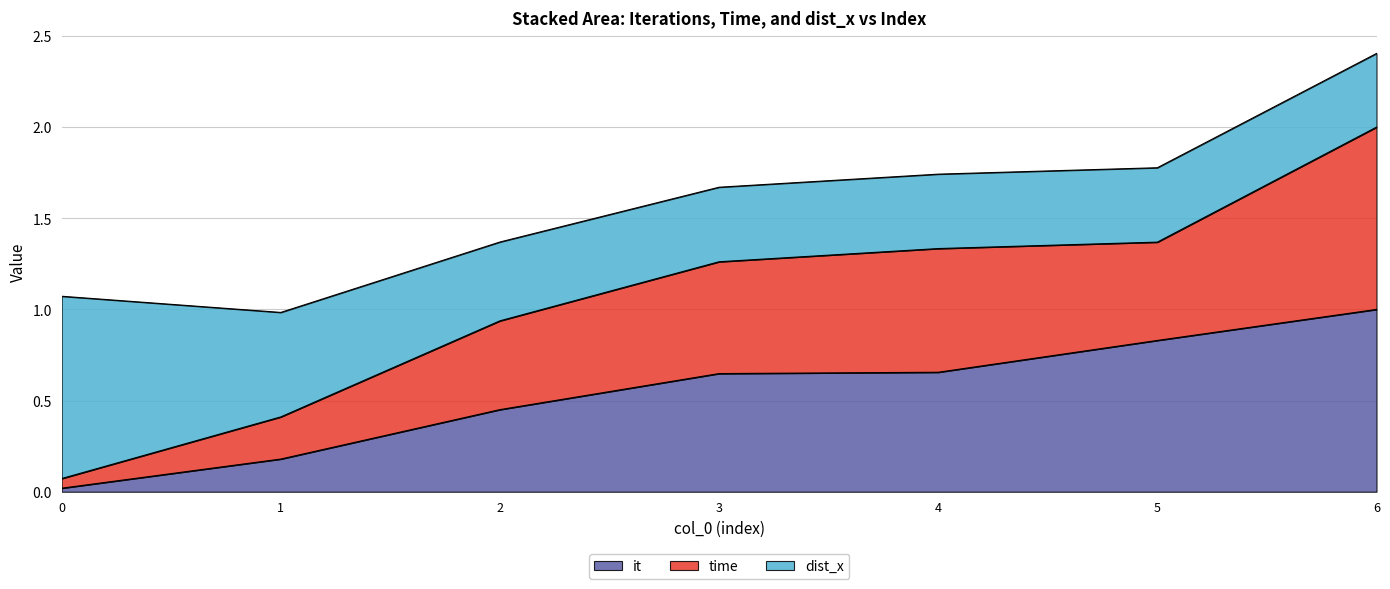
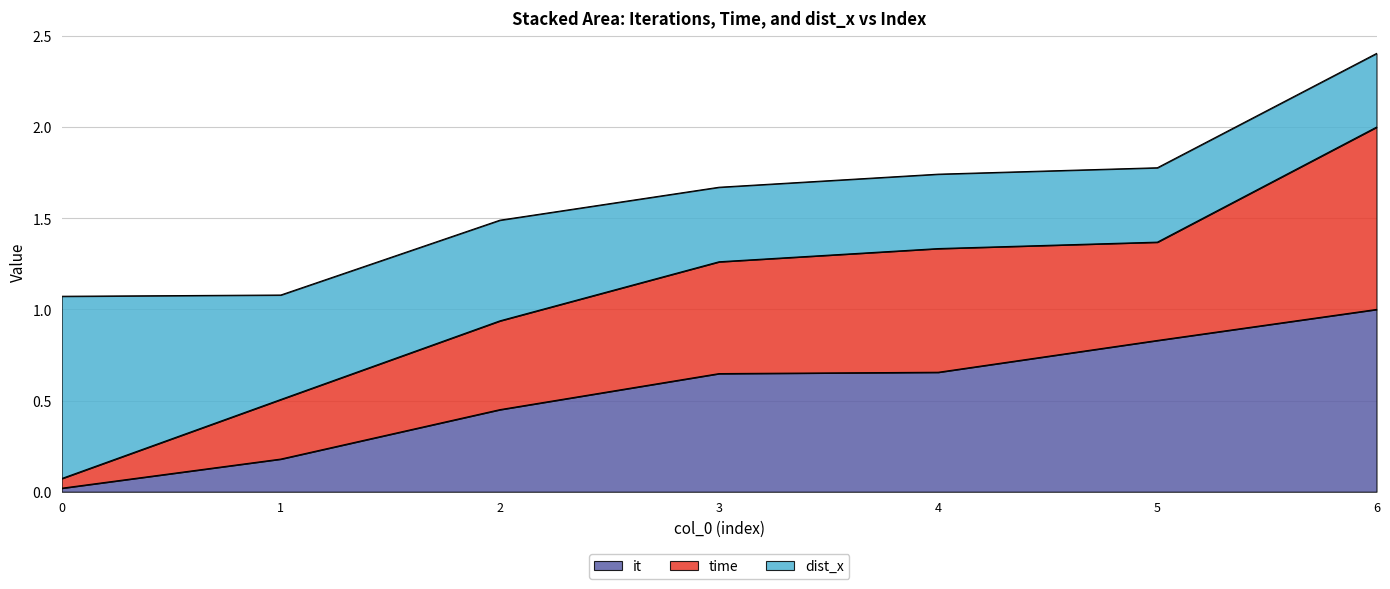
time, 1: 0.23 -> 0.33
dist_x, 2: 0.43 -> 0.55
